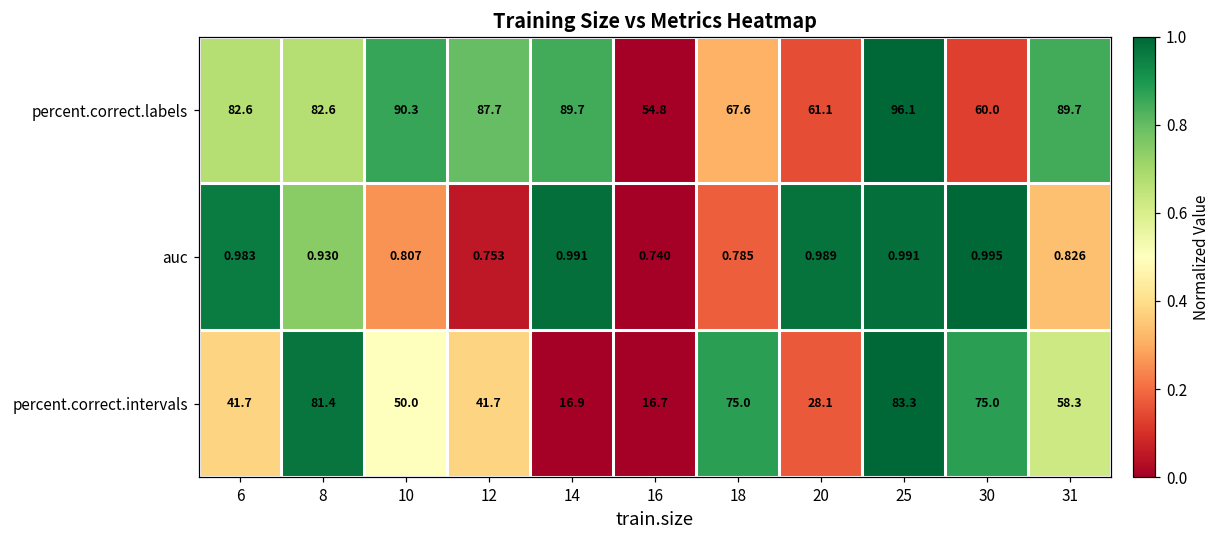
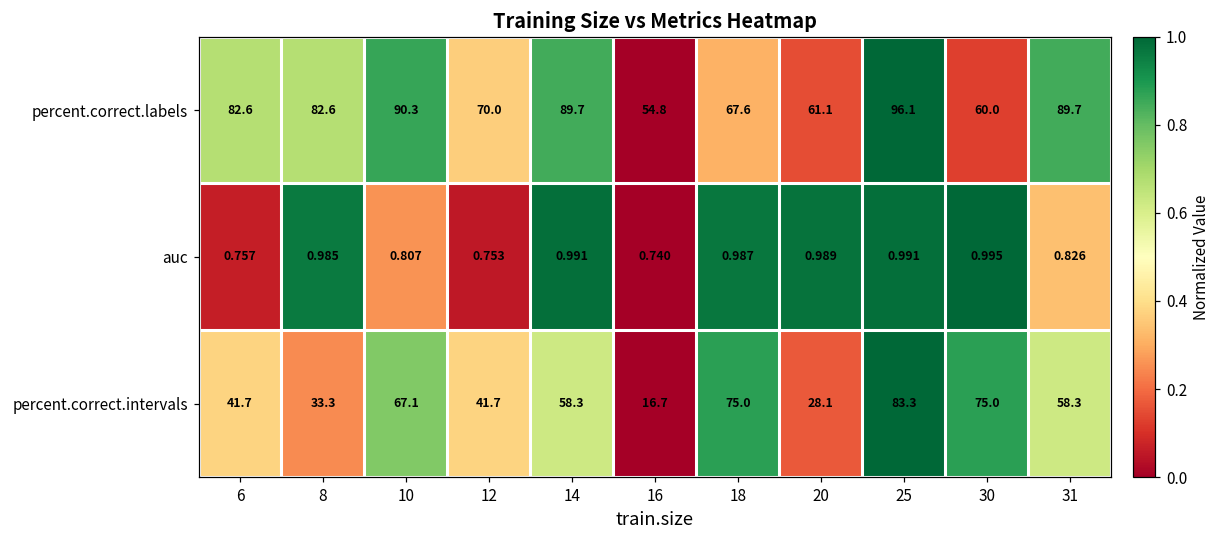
percent.correct.labels, 12: 87.7 -> 70.0
auc, 6: 0.983 -> 0.757
auc, 8: 0.930 -> 0.985
auc, 18: 0.785 -> 0.987
percent.correct.intervals, 8: 81.4 -> 33.3
percent.correct.intervals, 10: 50.0 -> 67.1
percent.correct.intervals, 14: 16.9 -> 58.3
